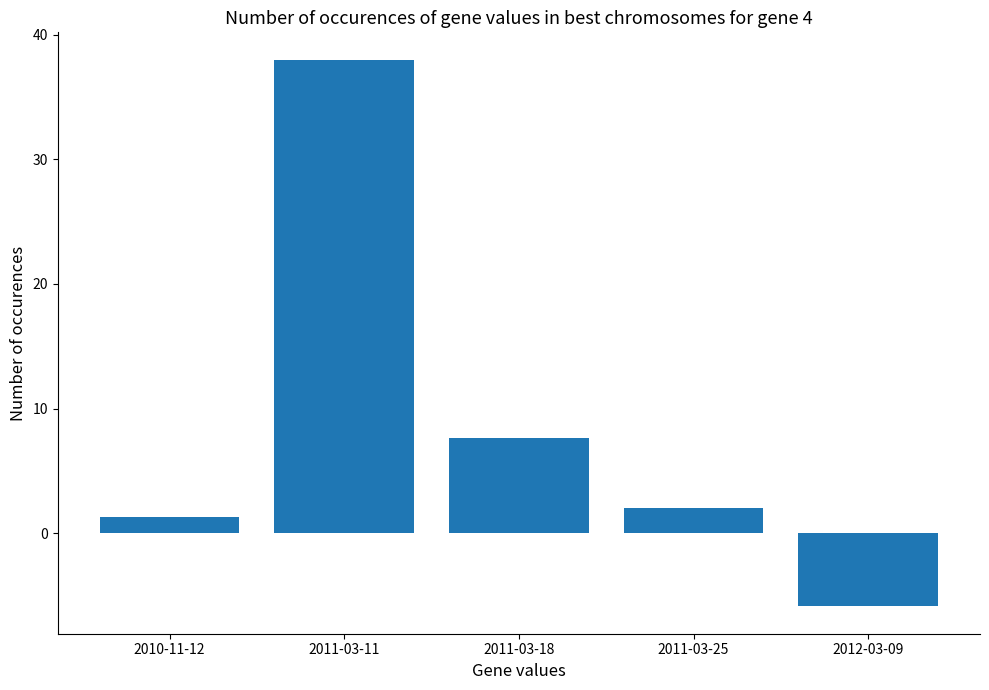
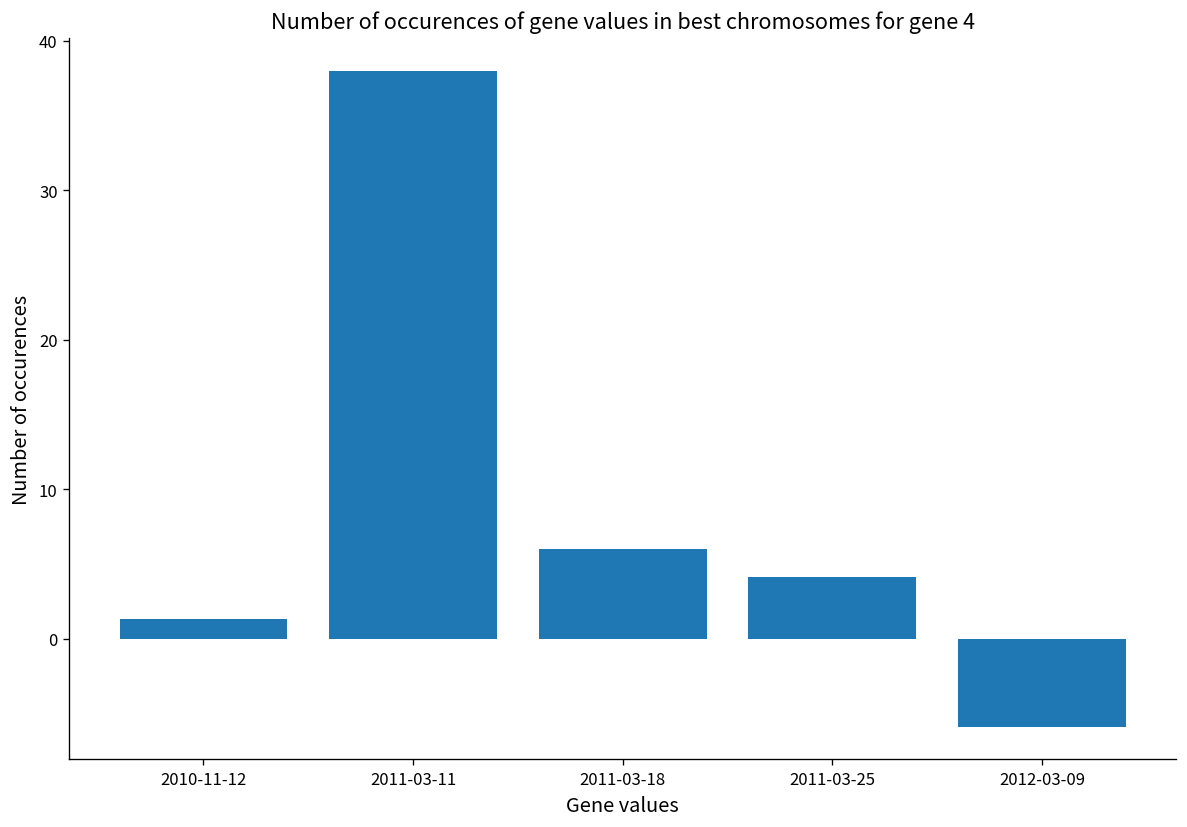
2011-03-18: 7.6 -> 6.0
2011-03-25: 2.0 -> 4.1
